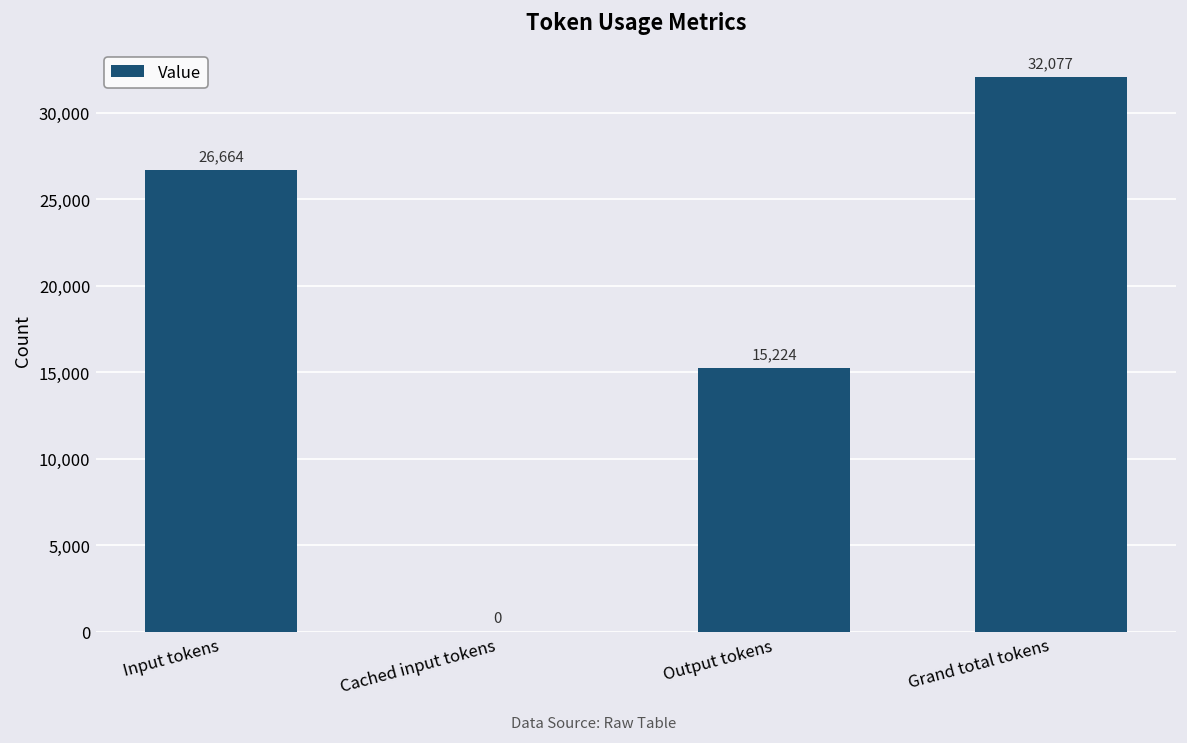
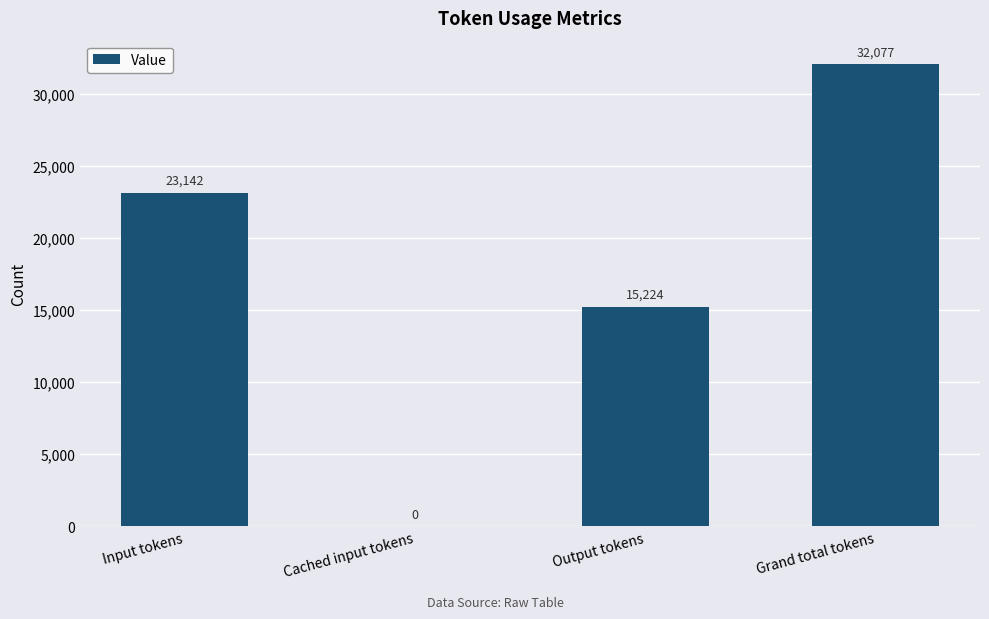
Input tokens: 26,664 -> 23,142
